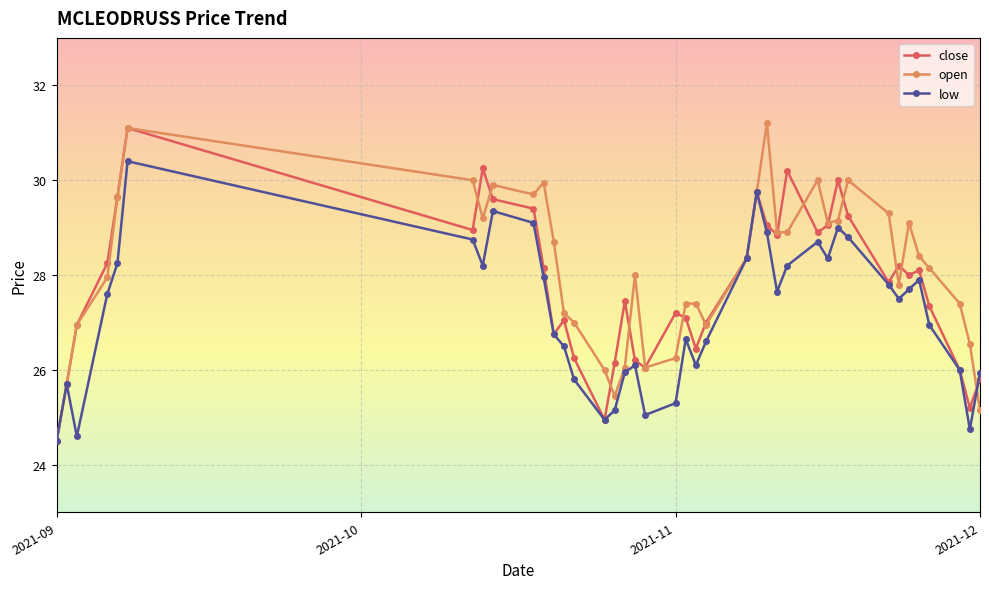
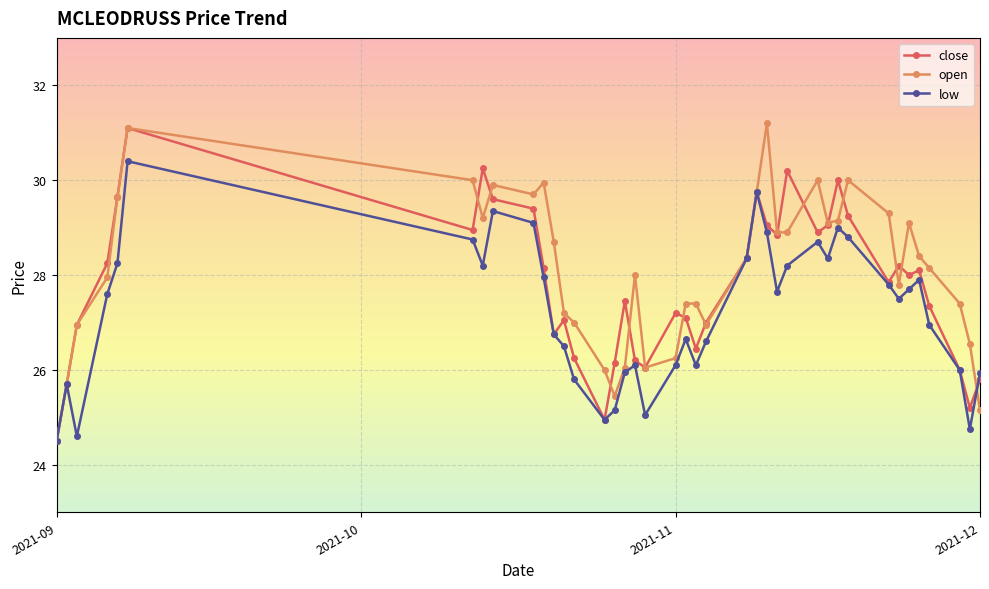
low, 2021-11: 25.3 -> 26.1
